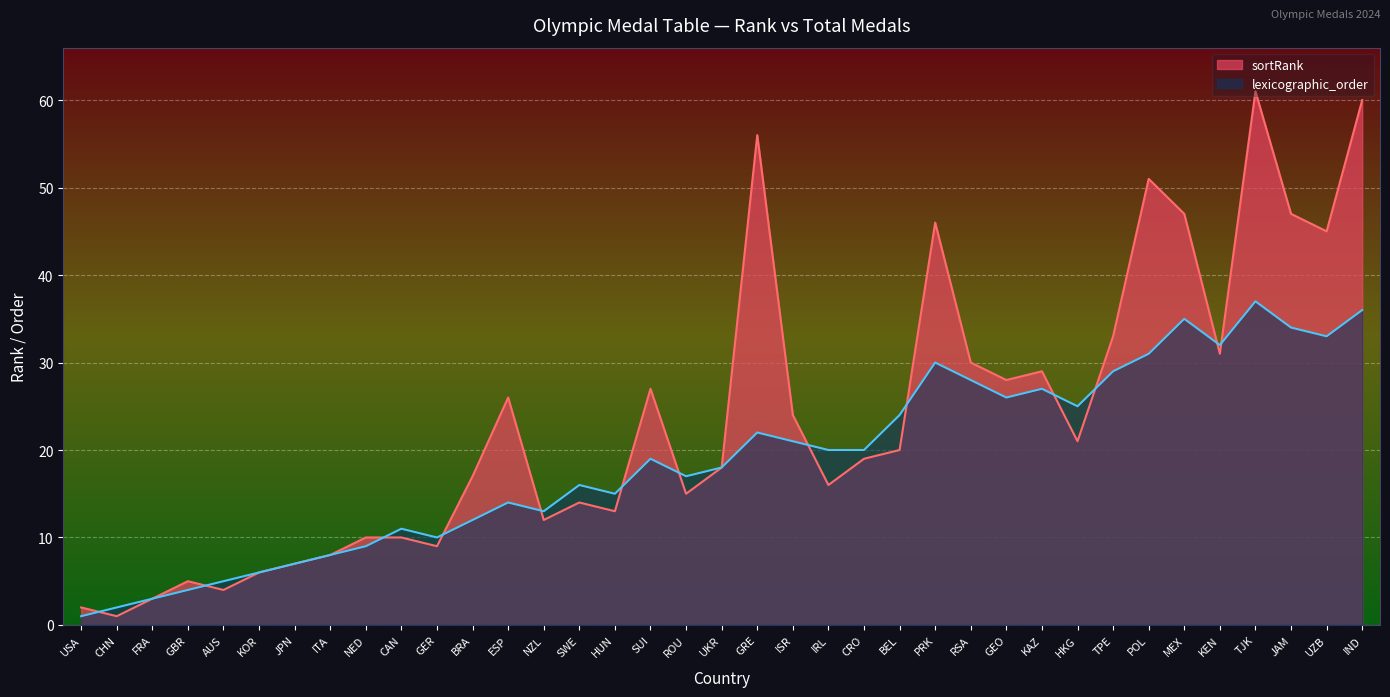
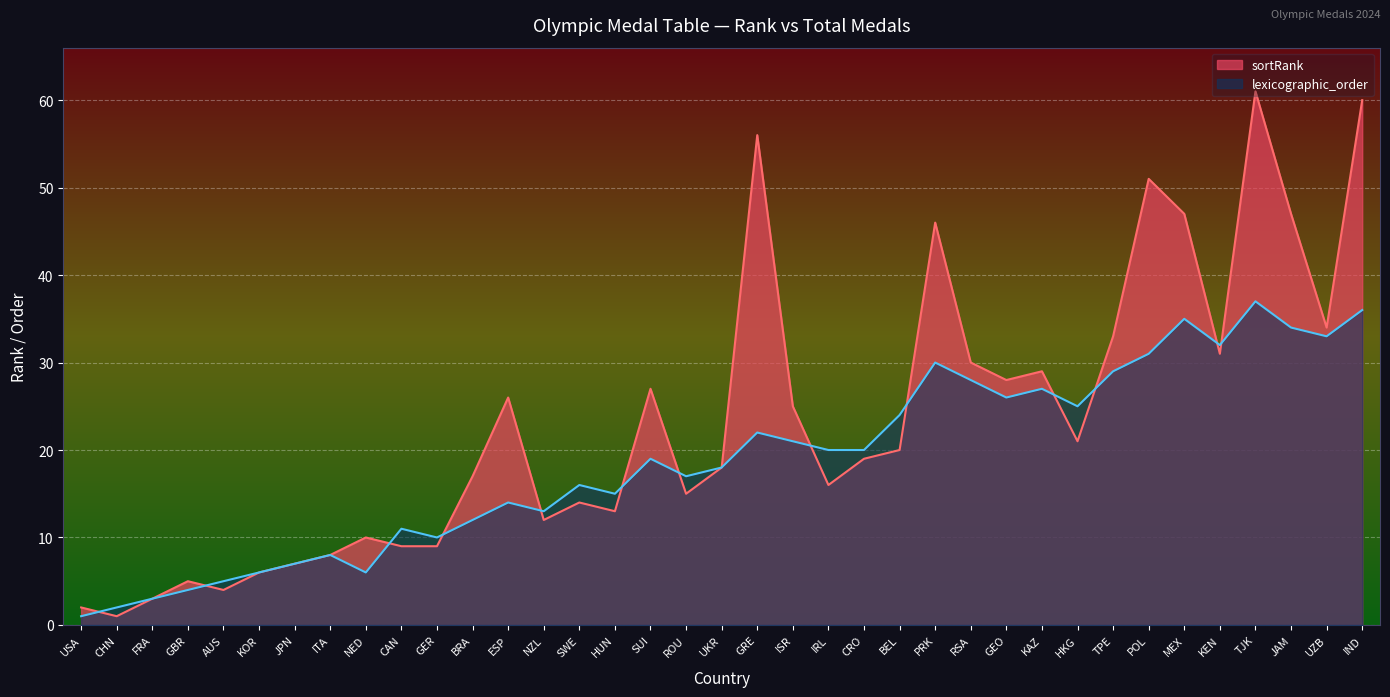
lexicographic_order, NED: 9 -> 6
sortRank, CAN: 10 -> 9
sortRank, ISR: 24 -> 25
sortRank, UZB: 45 -> 34
